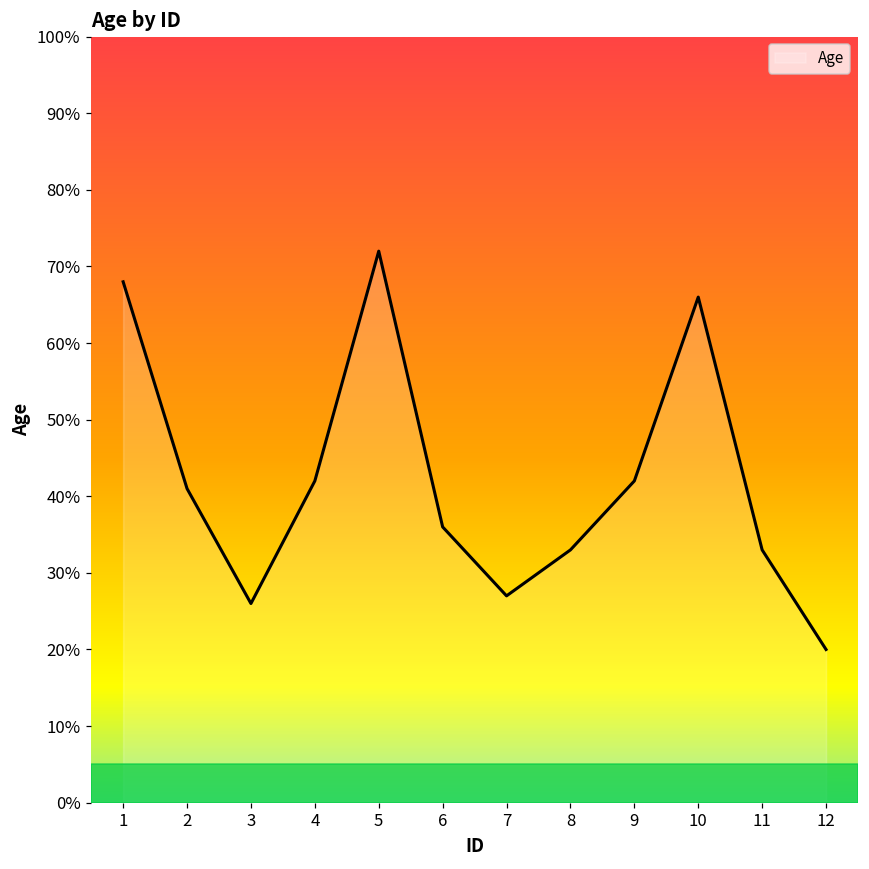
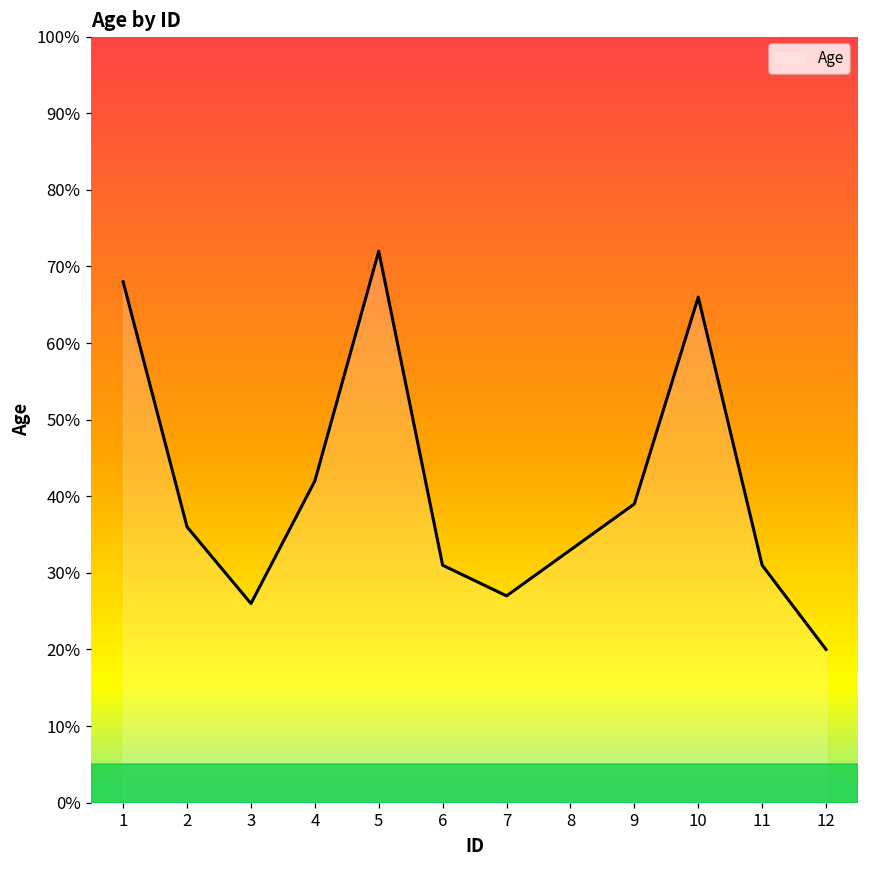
2: 41% -> 36%
6: 36% -> 31%
9: 42% -> 39%
11: 33% -> 31%
